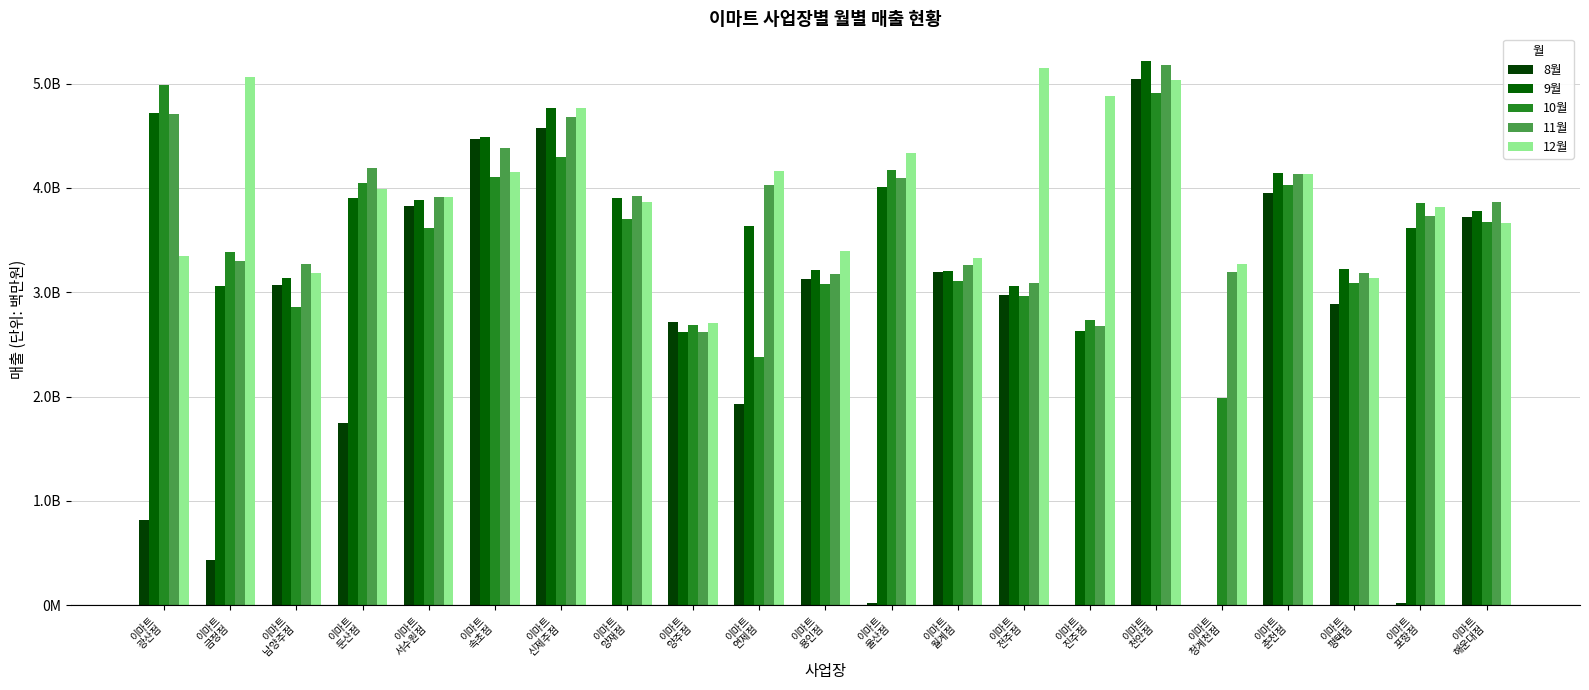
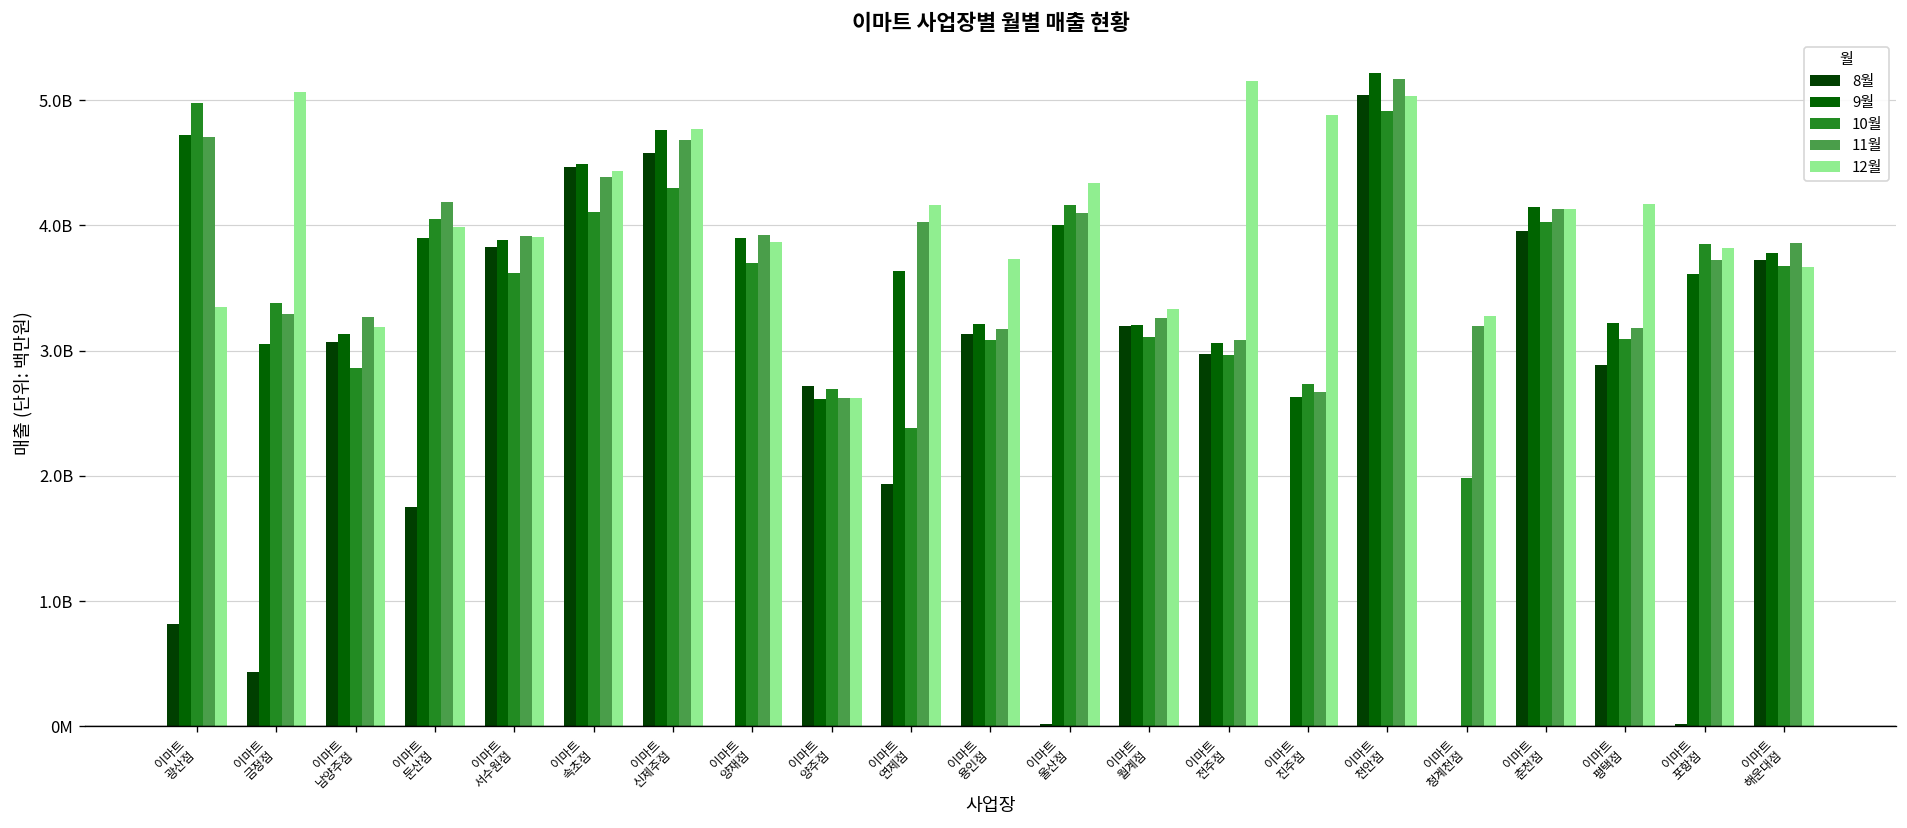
12월, 이마트 속초점: 4150000000 -> 4430000000
12월, 이마트 양주점: 2700000000 -> 2620000000
12월, 이마트 용인점: 3390000000 -> 3730000000
12월, 이마트 평택점: 3140000000 -> 4170000000
